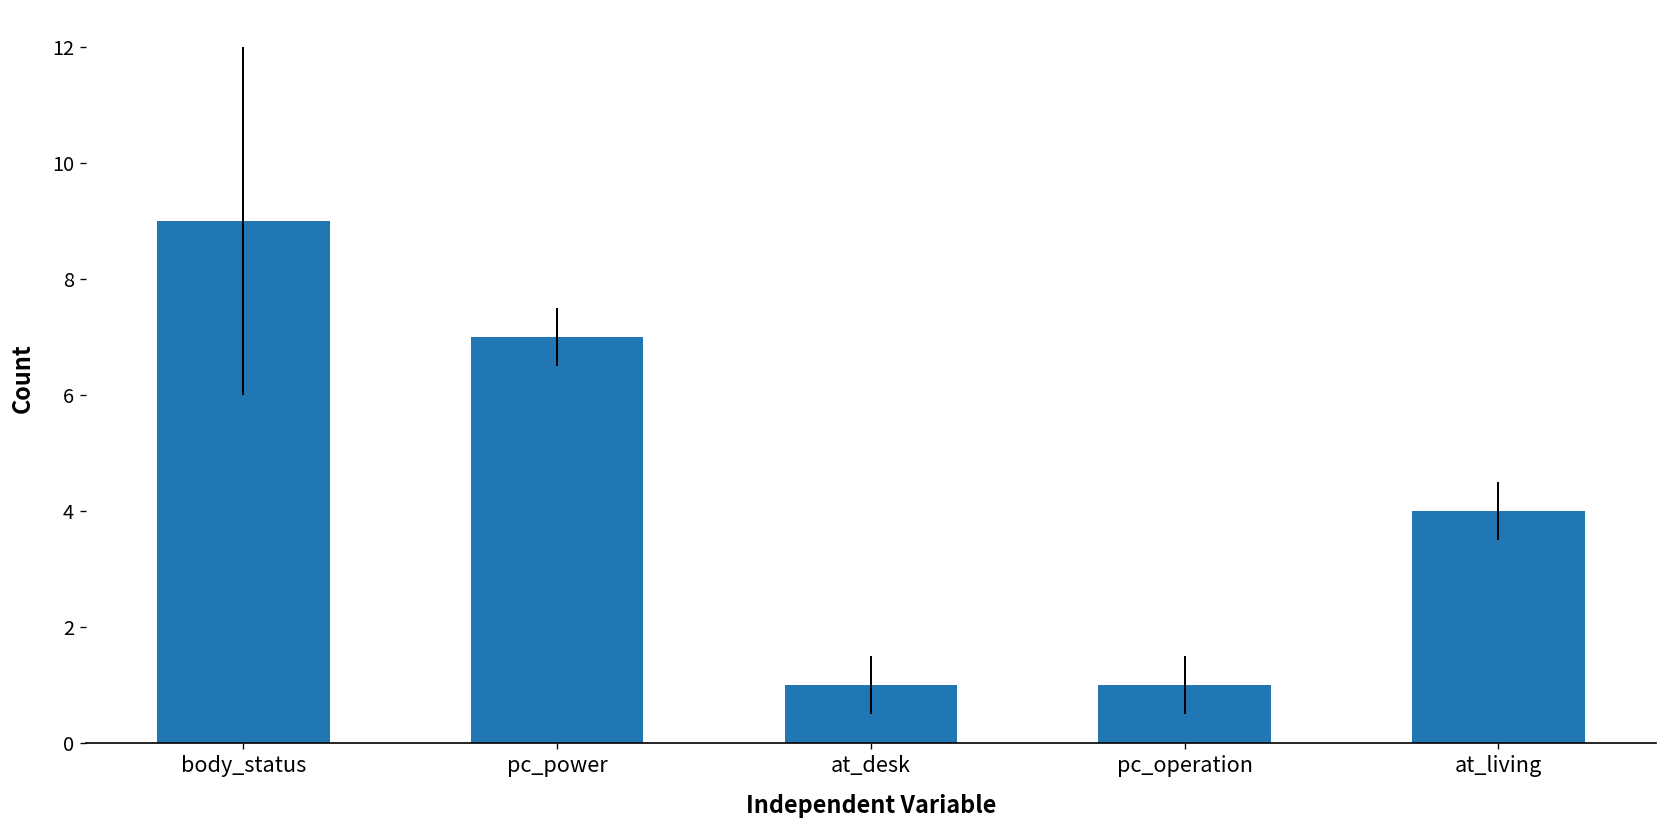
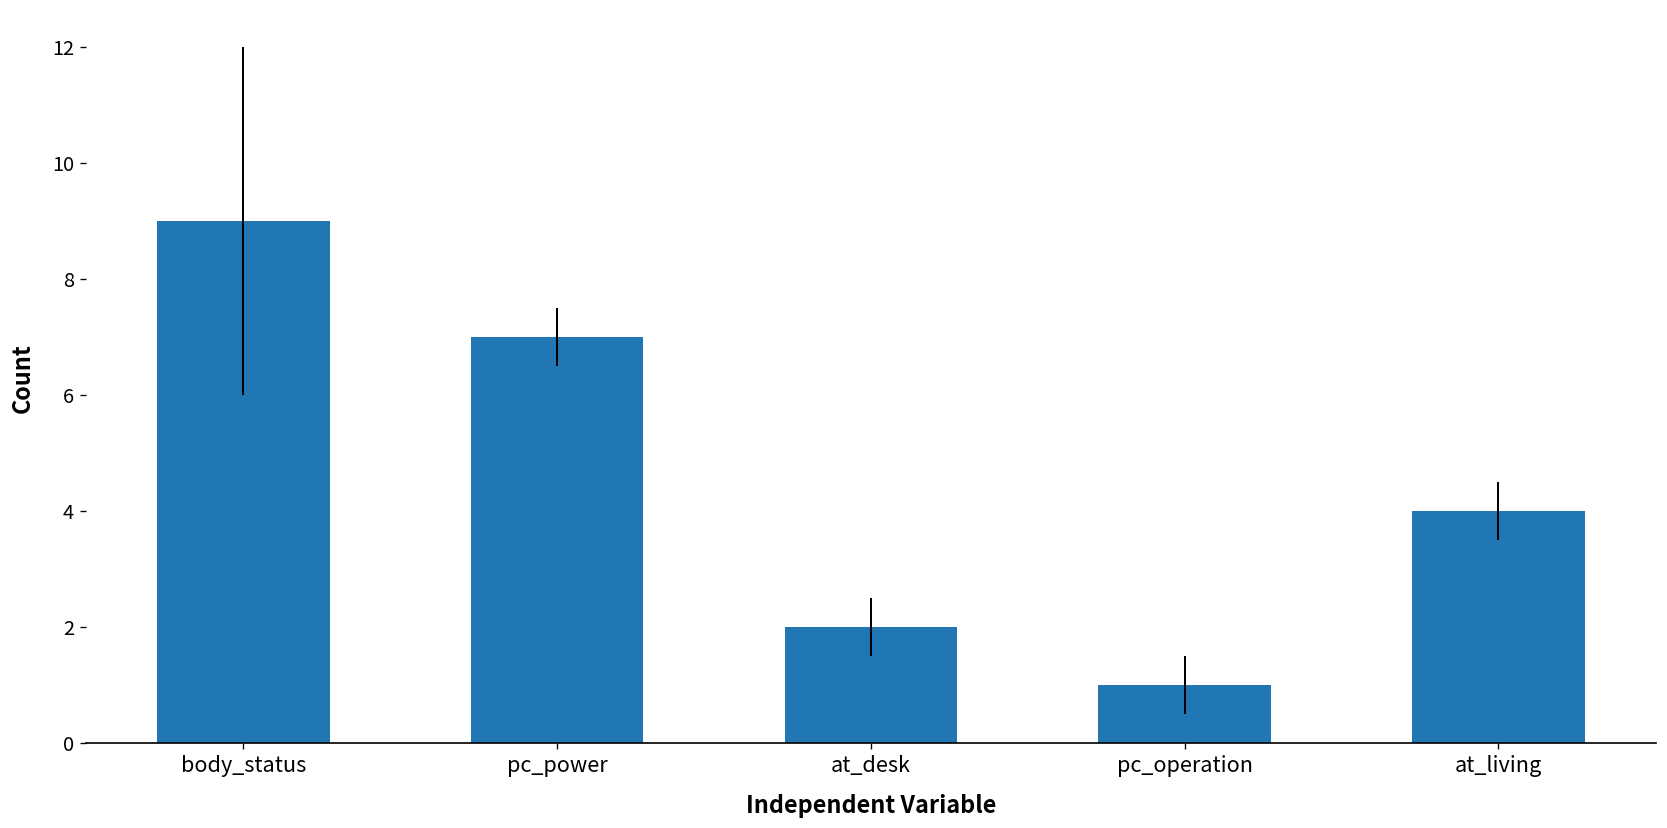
at_desk: 1 -> 2
